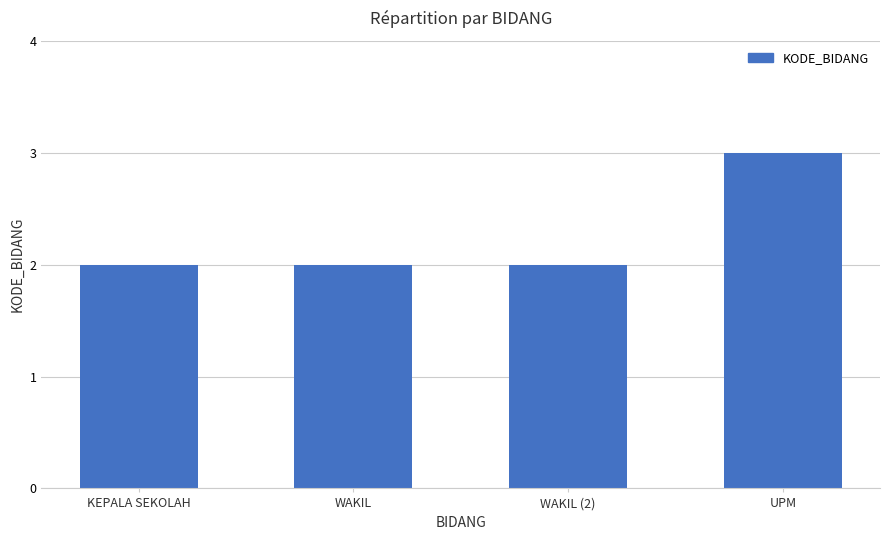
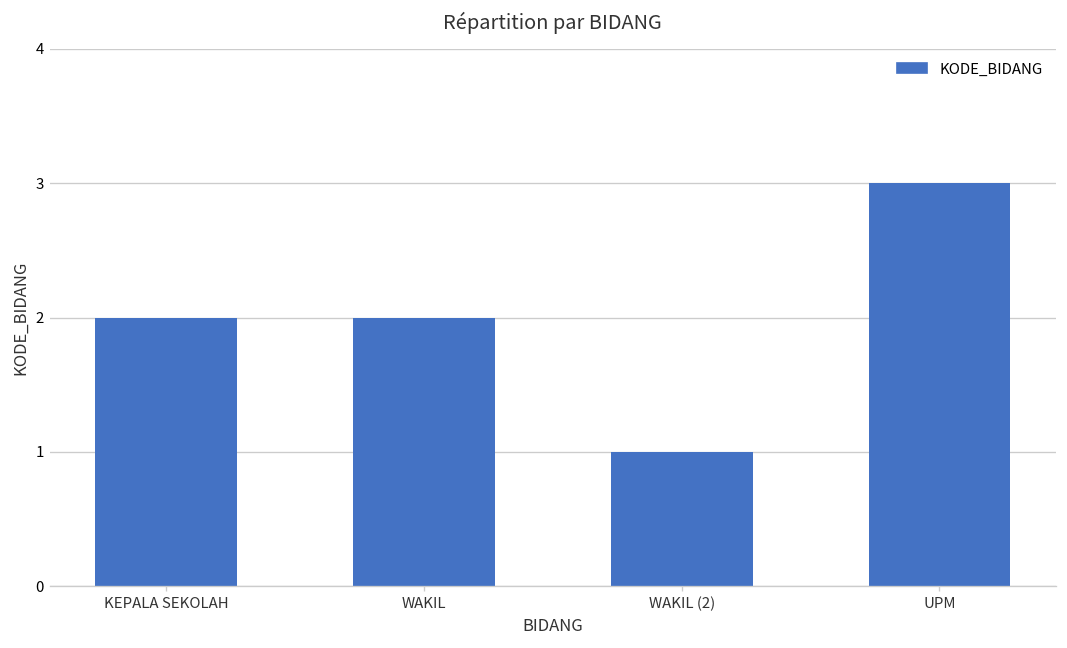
WAKIL (2): 2 -> 1
